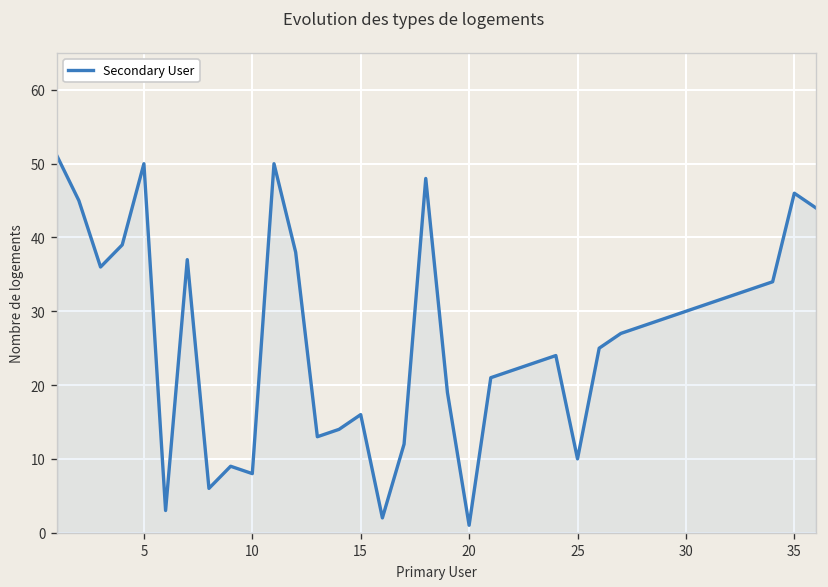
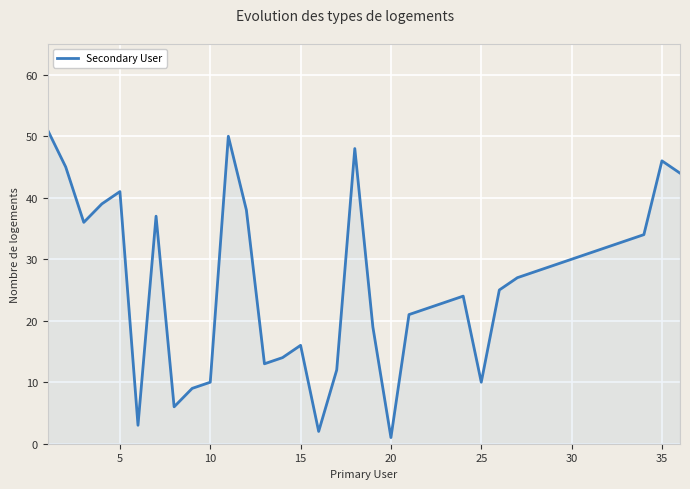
5: 50 -> 41
10: 8 -> 10
